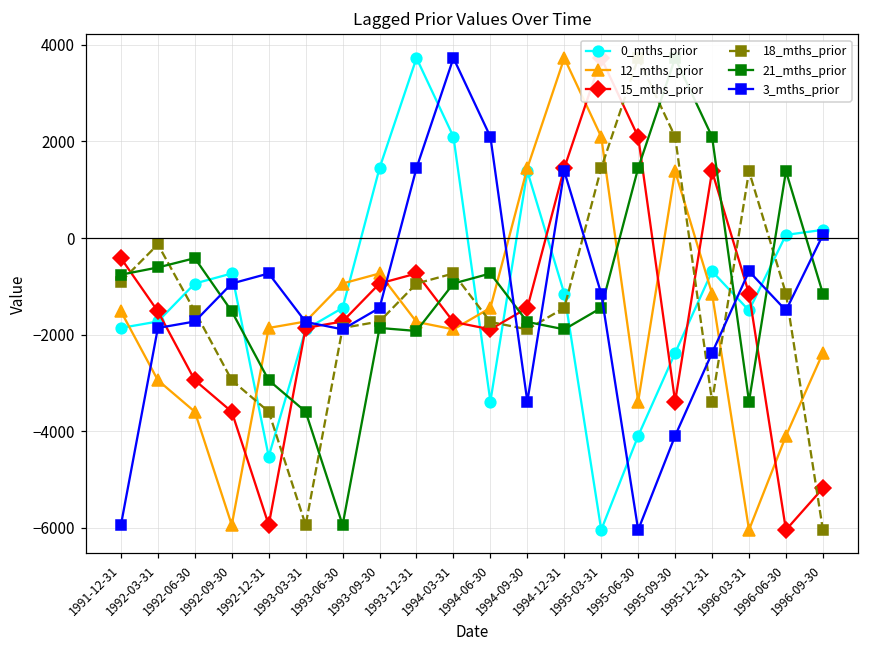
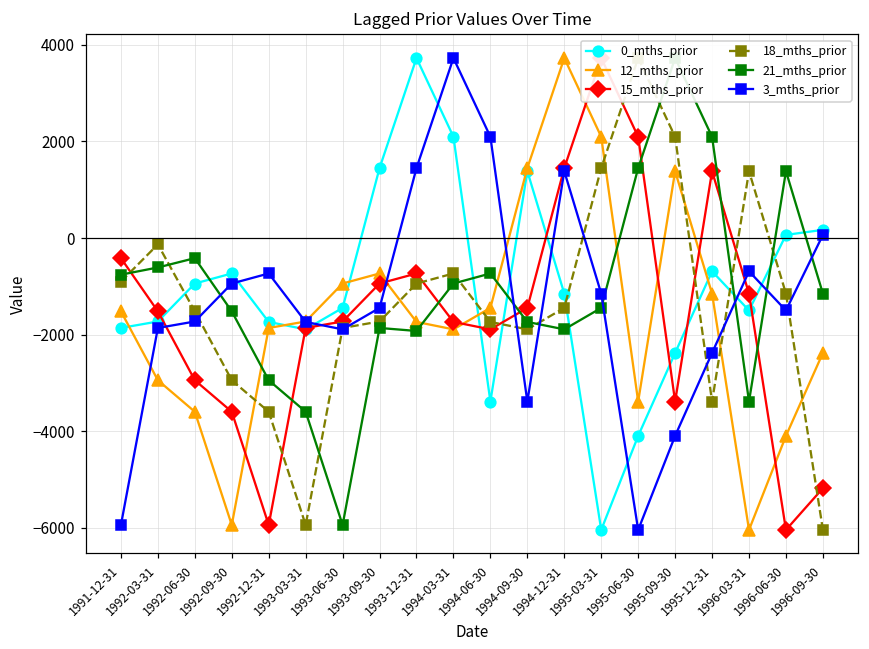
0_mths_prior, 1992-12-31: -4500 -> -1700
